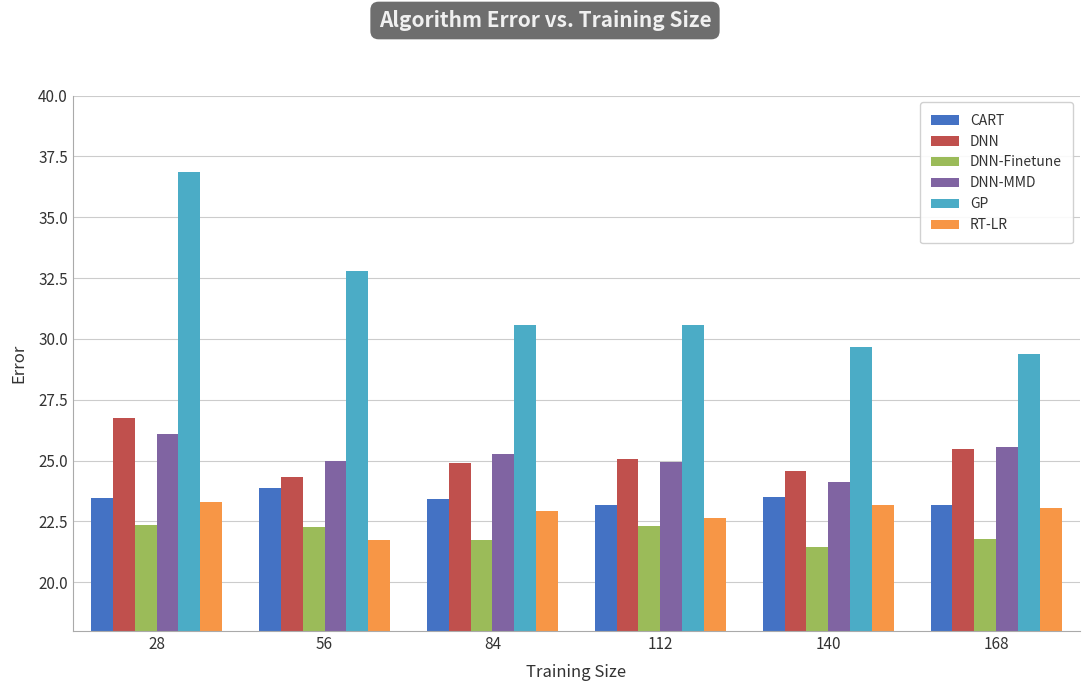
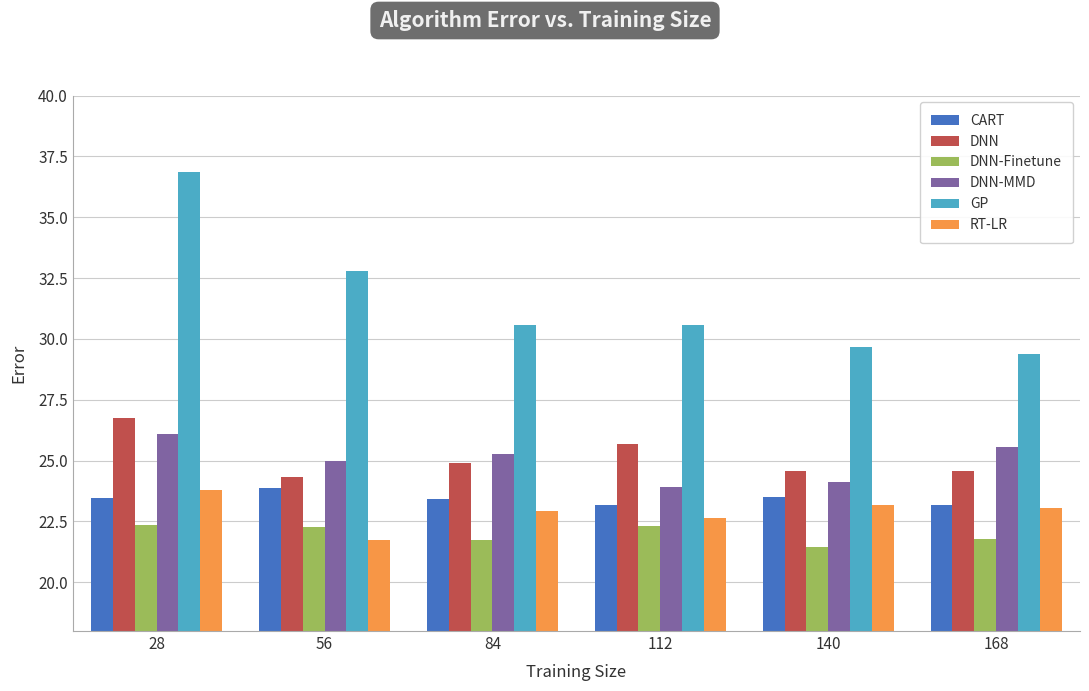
RT-LR, 28: 23.3 -> 23.8
DNN, 112: 25.1 -> 25.7
DNN-MMD, 112: 24.9 -> 23.9
DNN, 168: 25.5 -> 24.6
